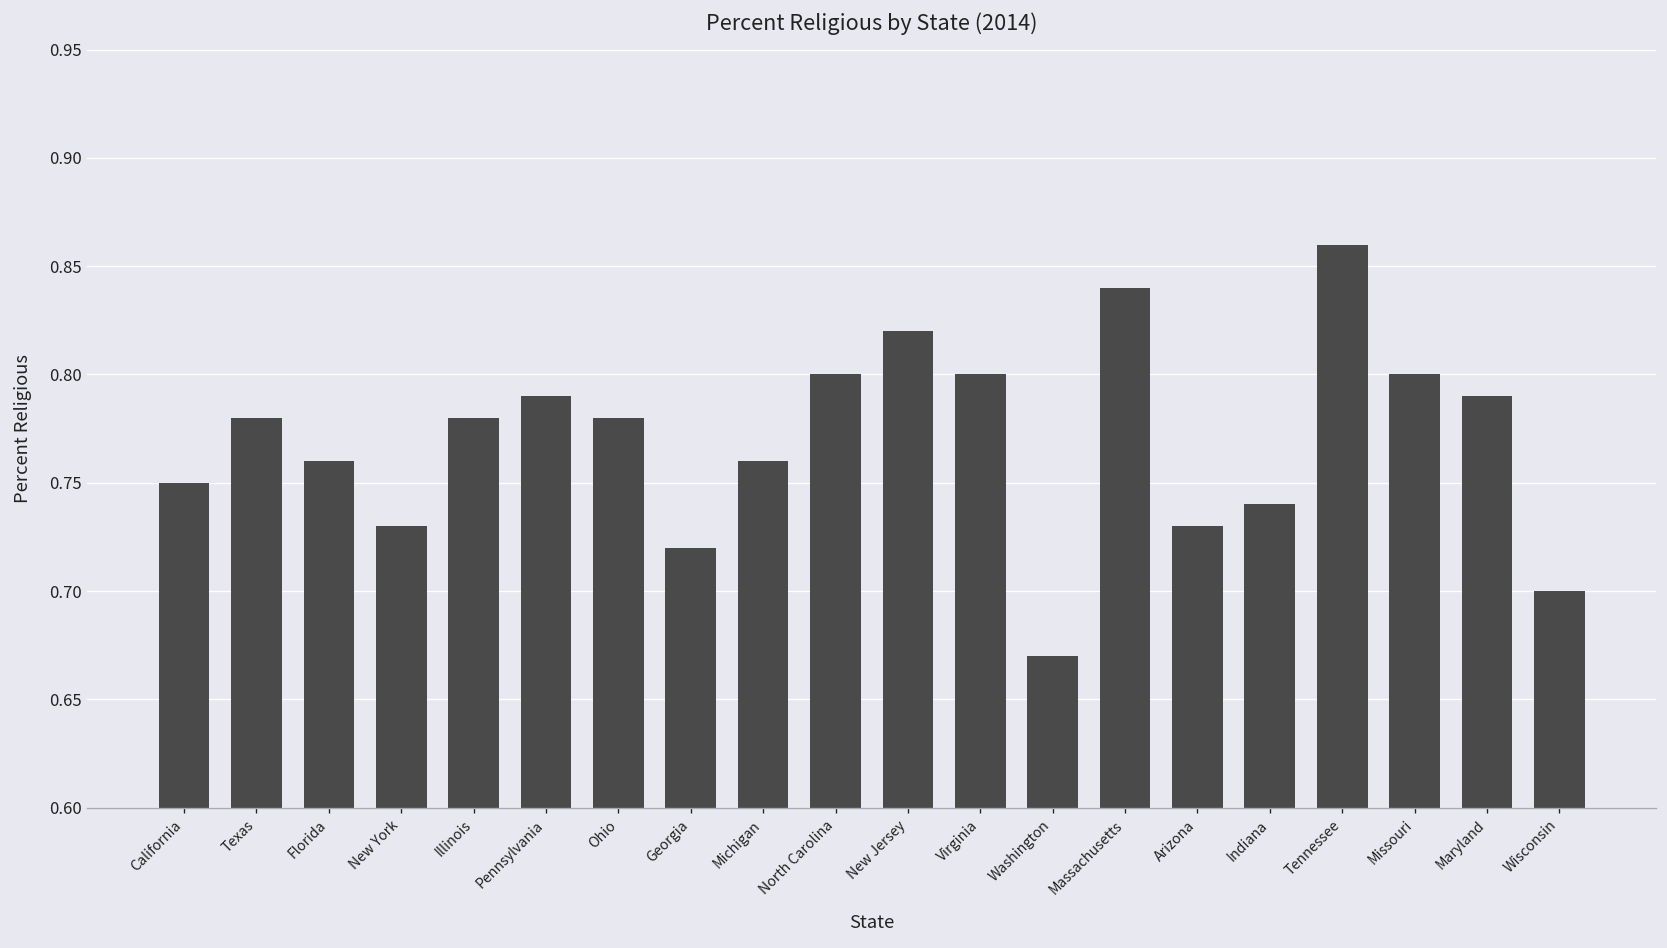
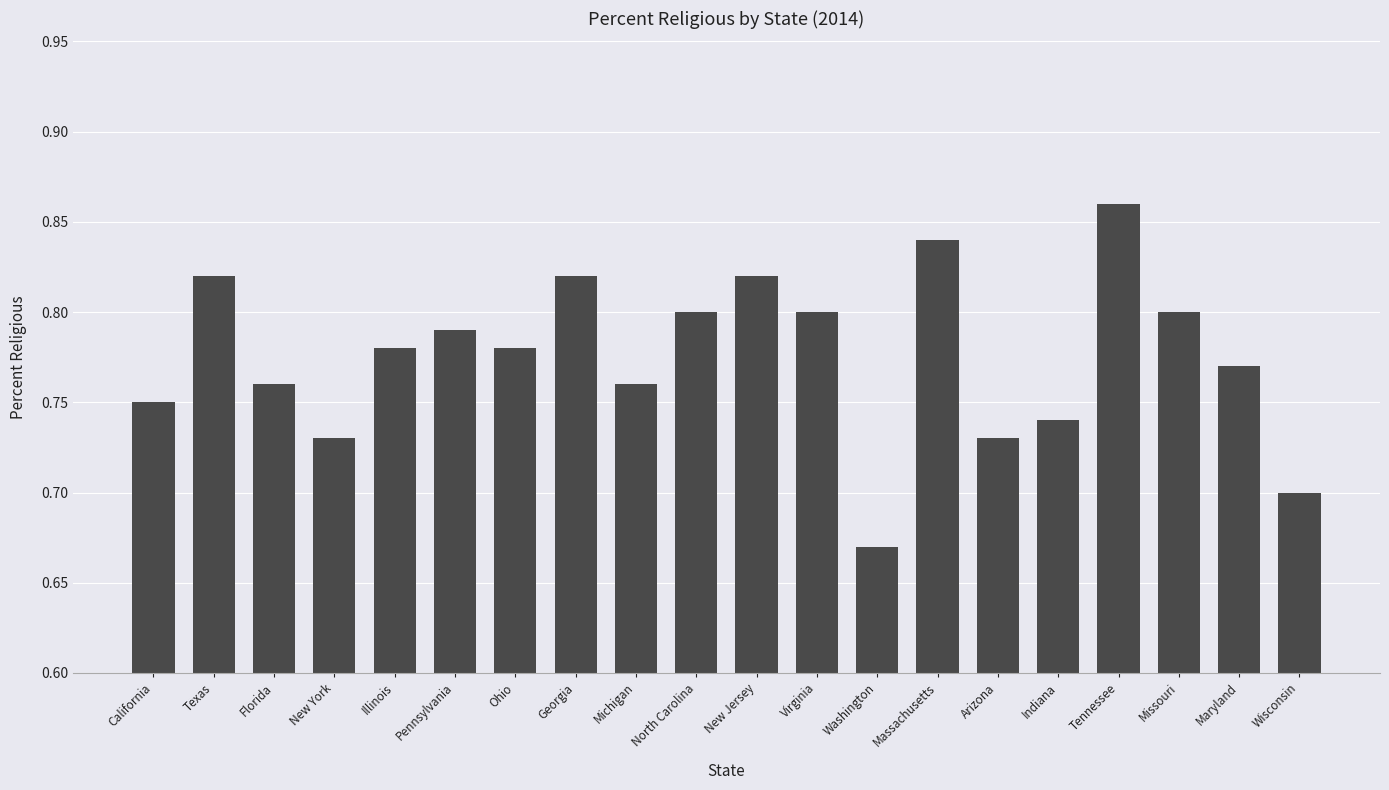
Texas: 0.78 -> 0.82
Georgia: 0.72 -> 0.82
Maryland: 0.79 -> 0.77
